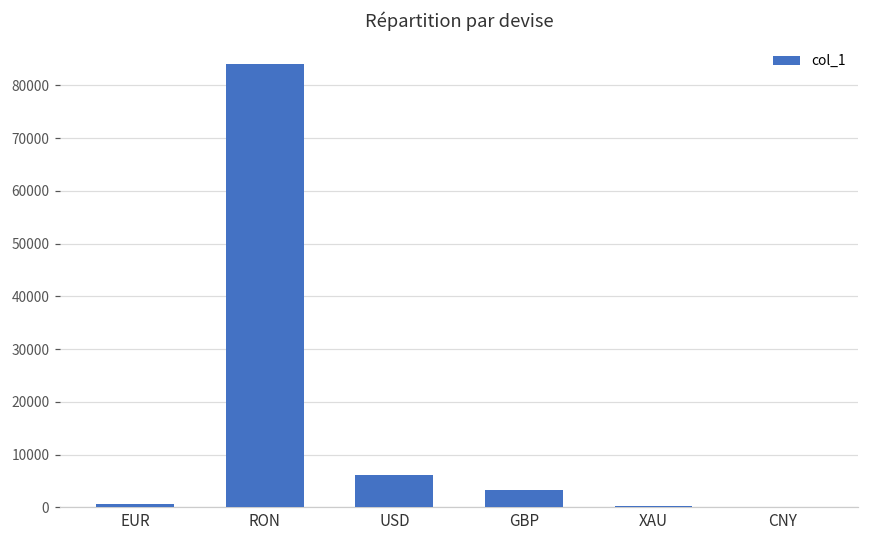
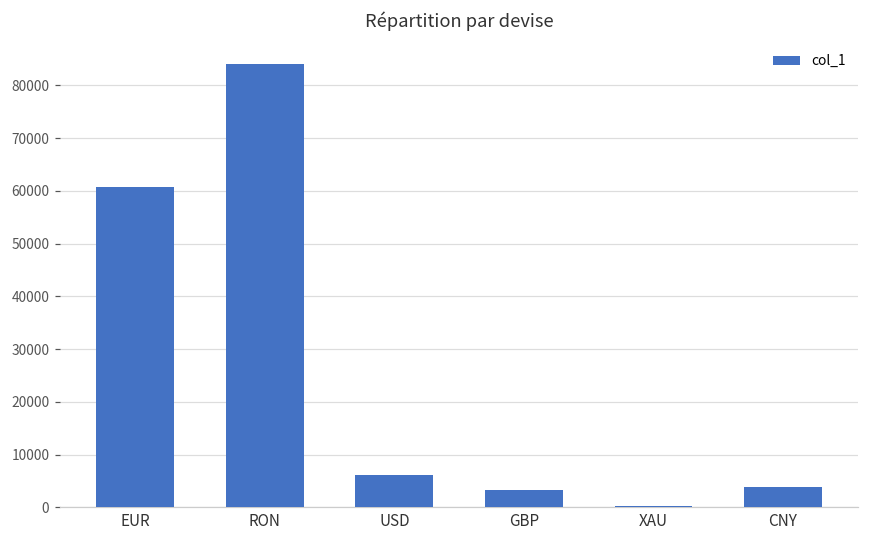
EUR: 1000 -> 61000
CNY: 0 -> 4000
